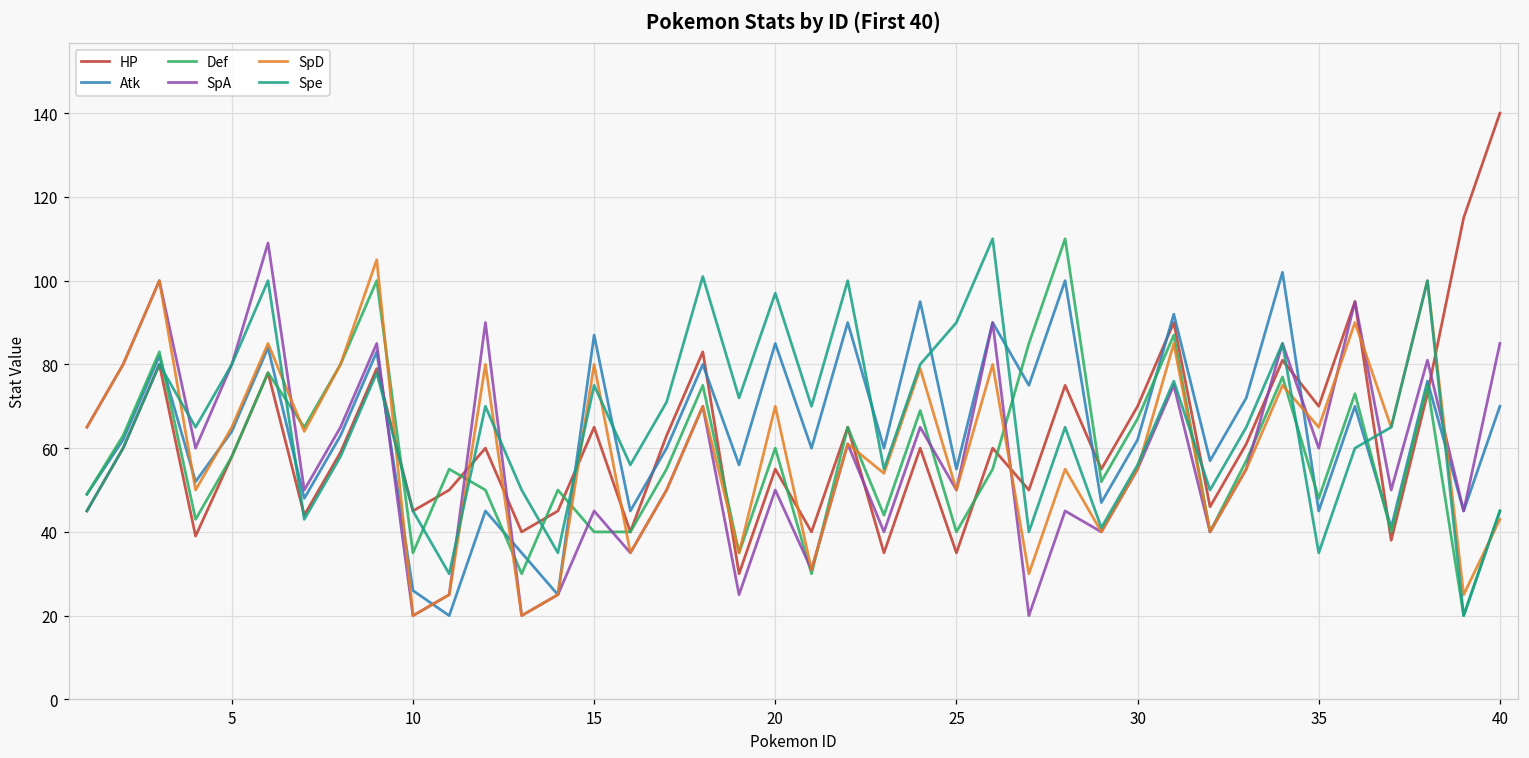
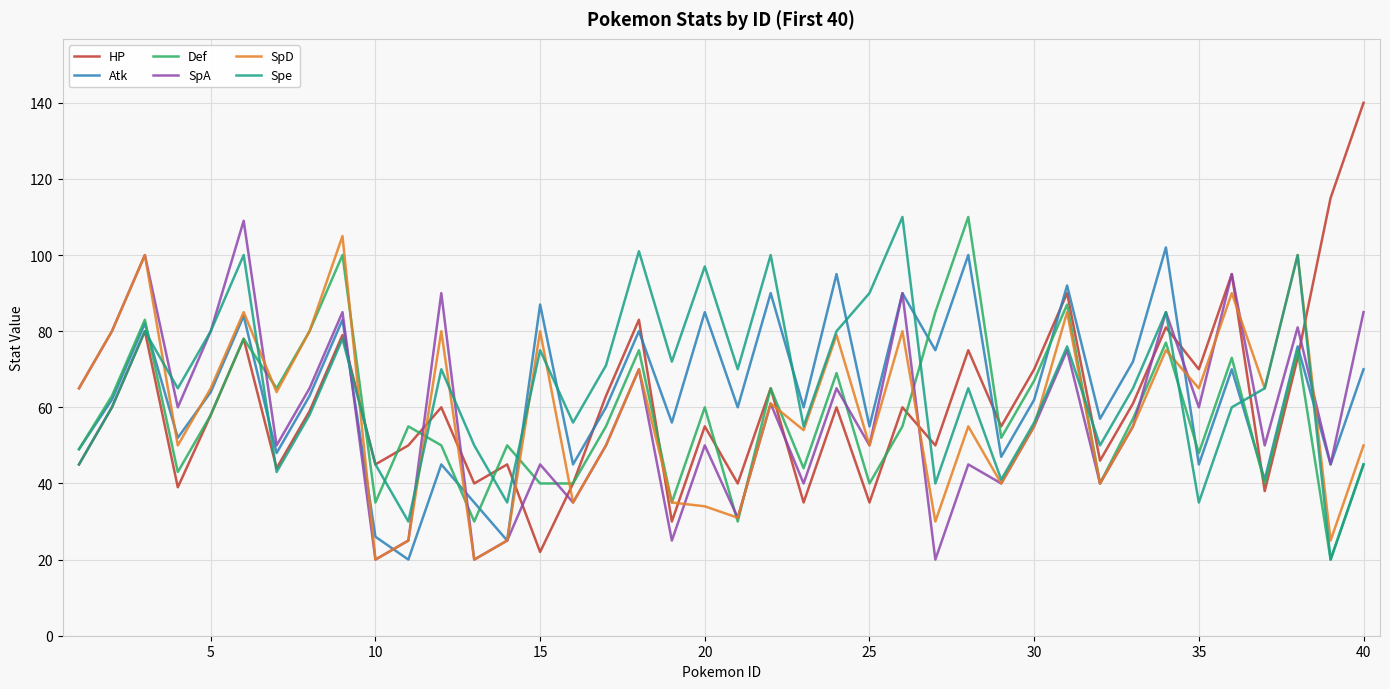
HP, 15: 65 -> 22
SpD, 20: 70 -> 34
SpD, 40: 43 -> 50
